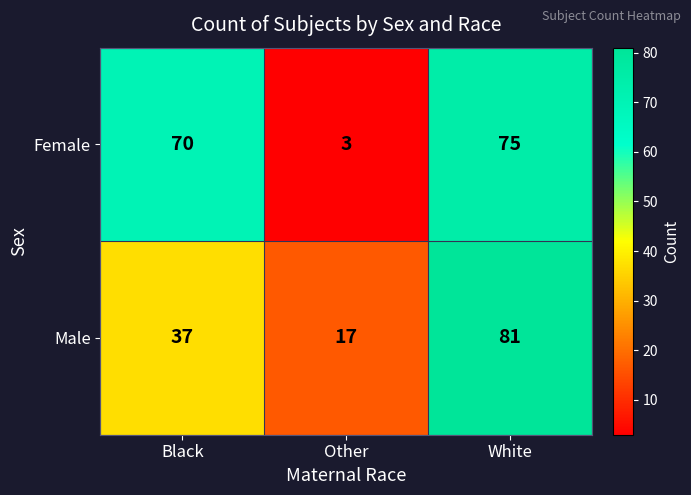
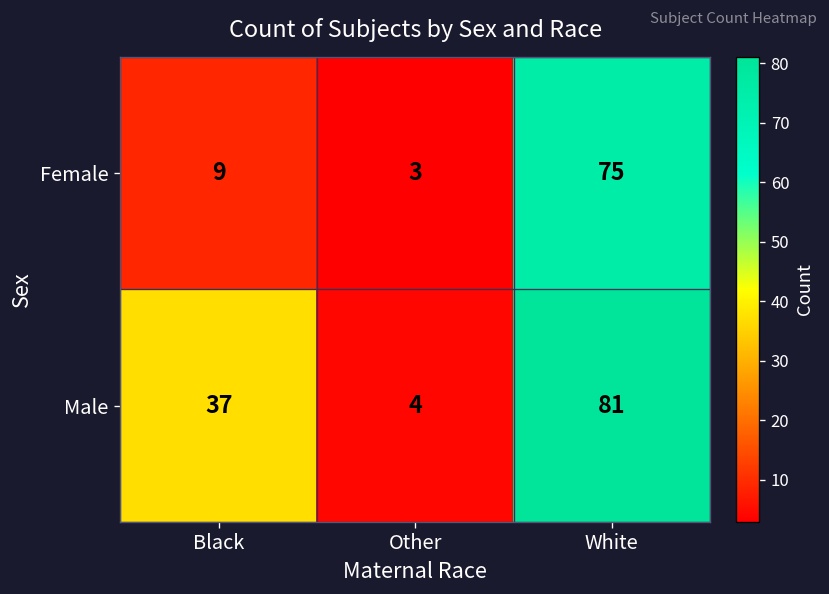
Female, Black: 70 -> 9
Male, Other: 17 -> 4
